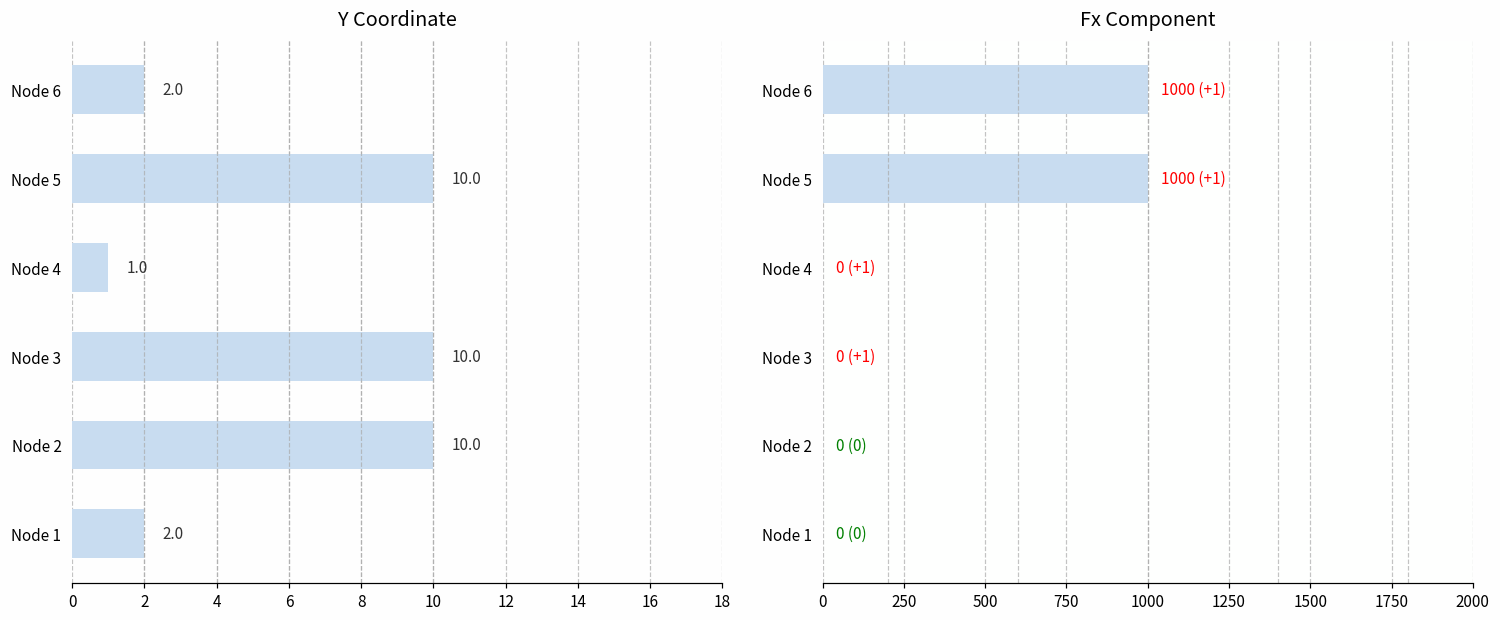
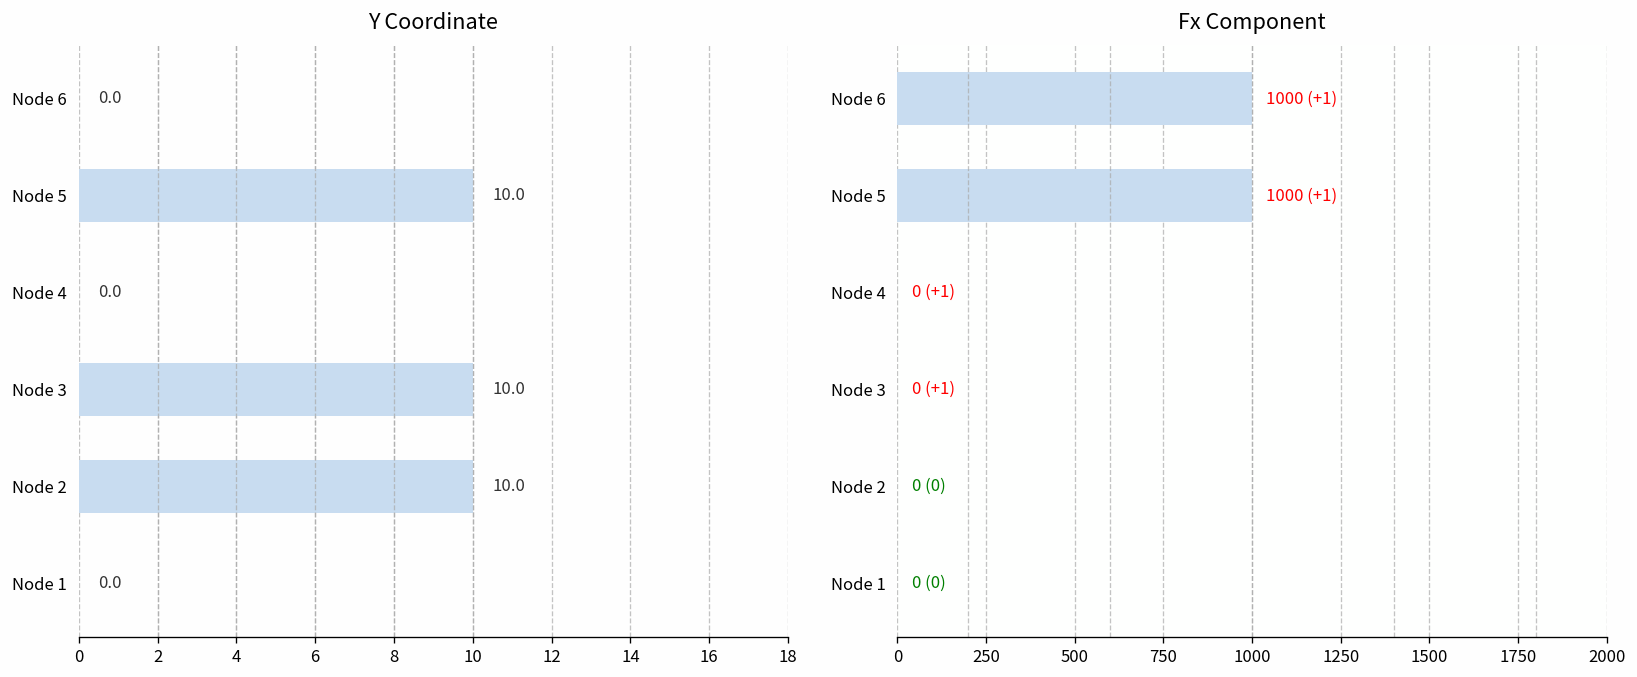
Y Coordinate, Node 6: 2.0 -> 0.0
Y Coordinate, Node 4: 1.0 -> 0.0
Y Coordinate, Node 1: 2.0 -> 0.0
